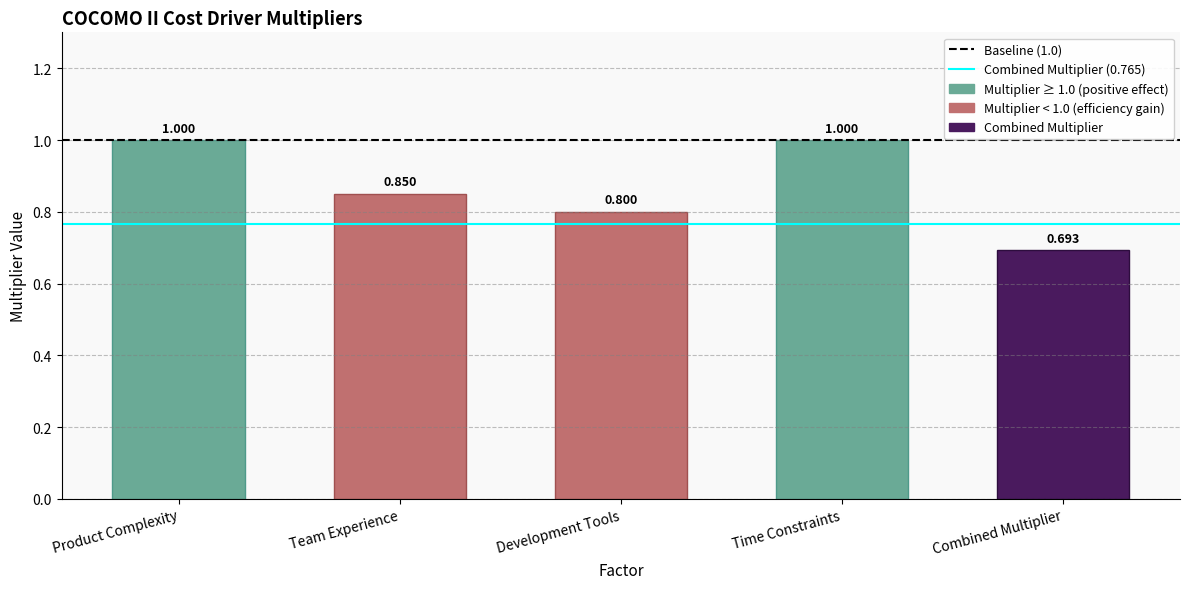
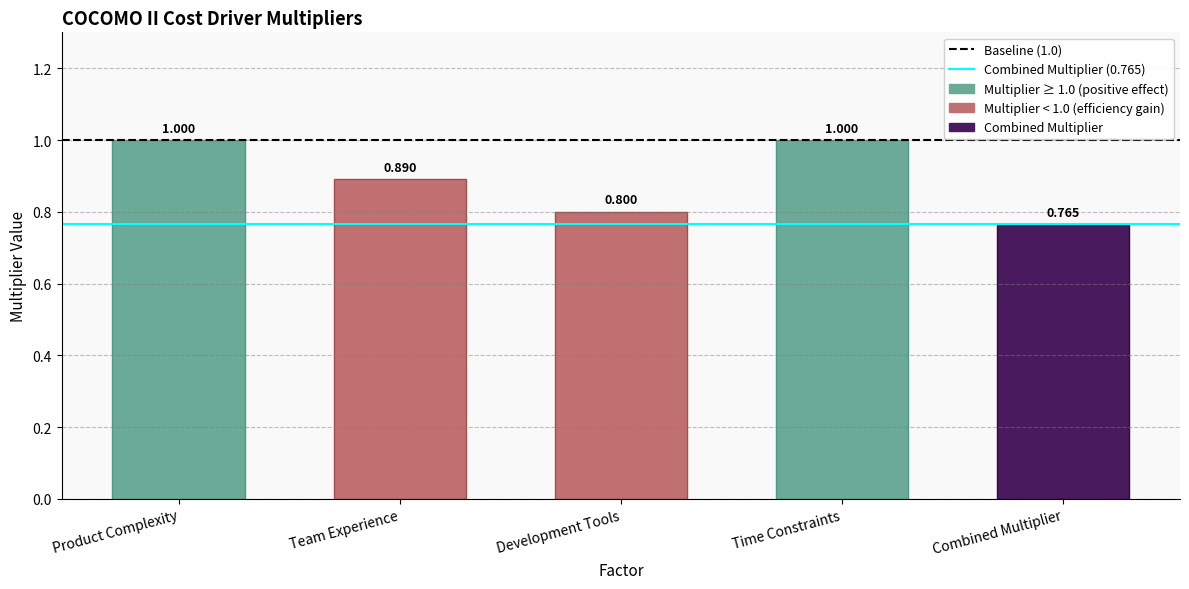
Team Experience: 0.850 -> 0.890
Combined Multiplier: 0.693 -> 0.765
